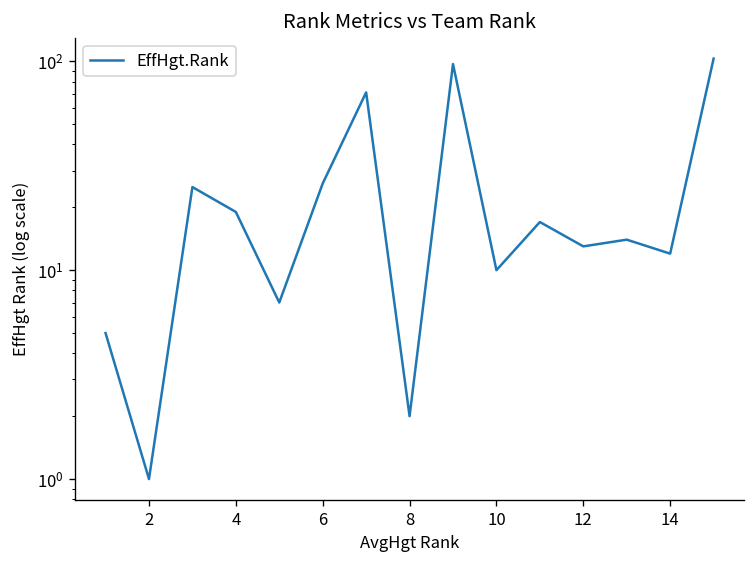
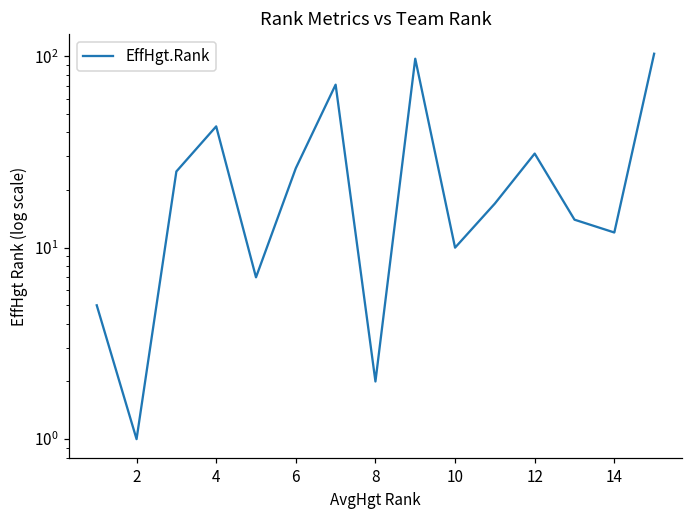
4: 19 -> 43
12: 13 -> 31
